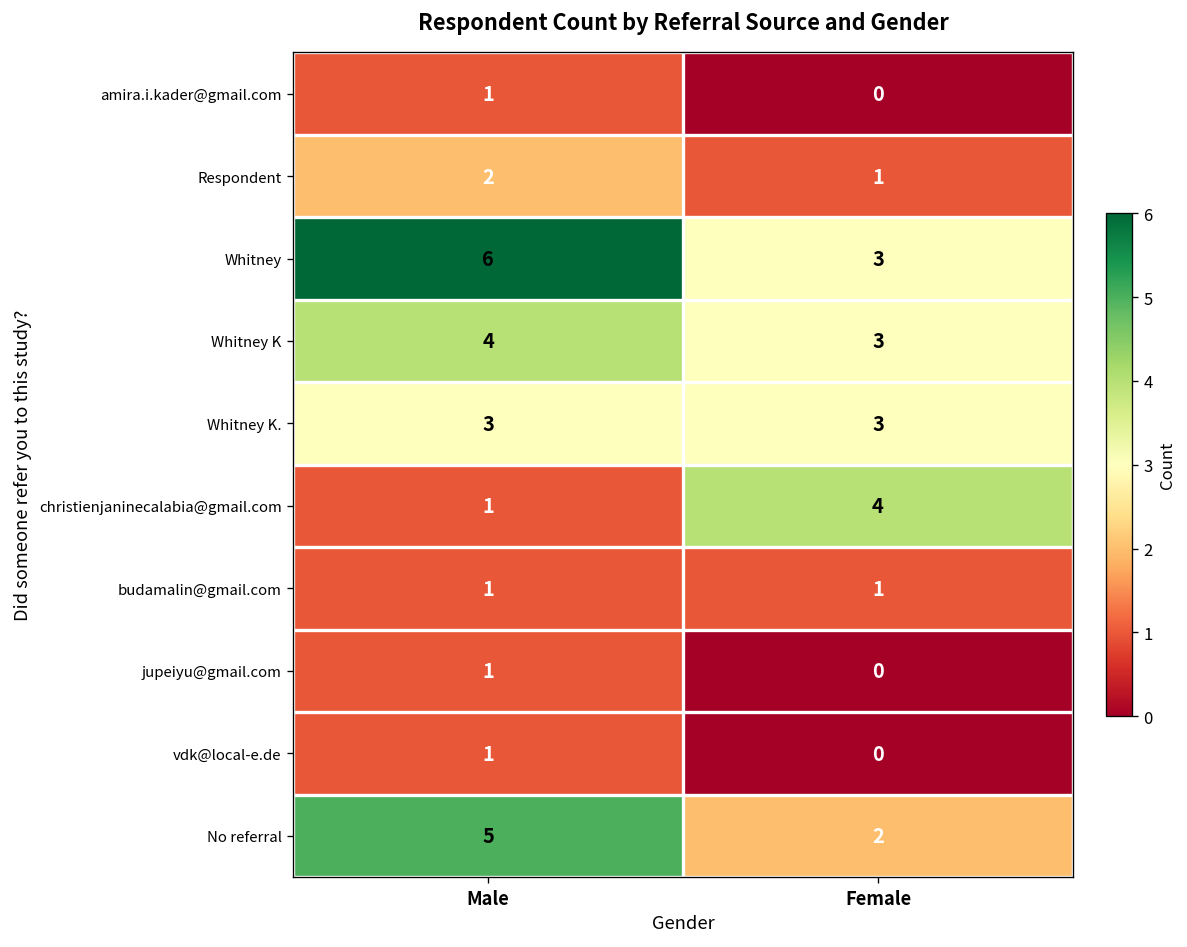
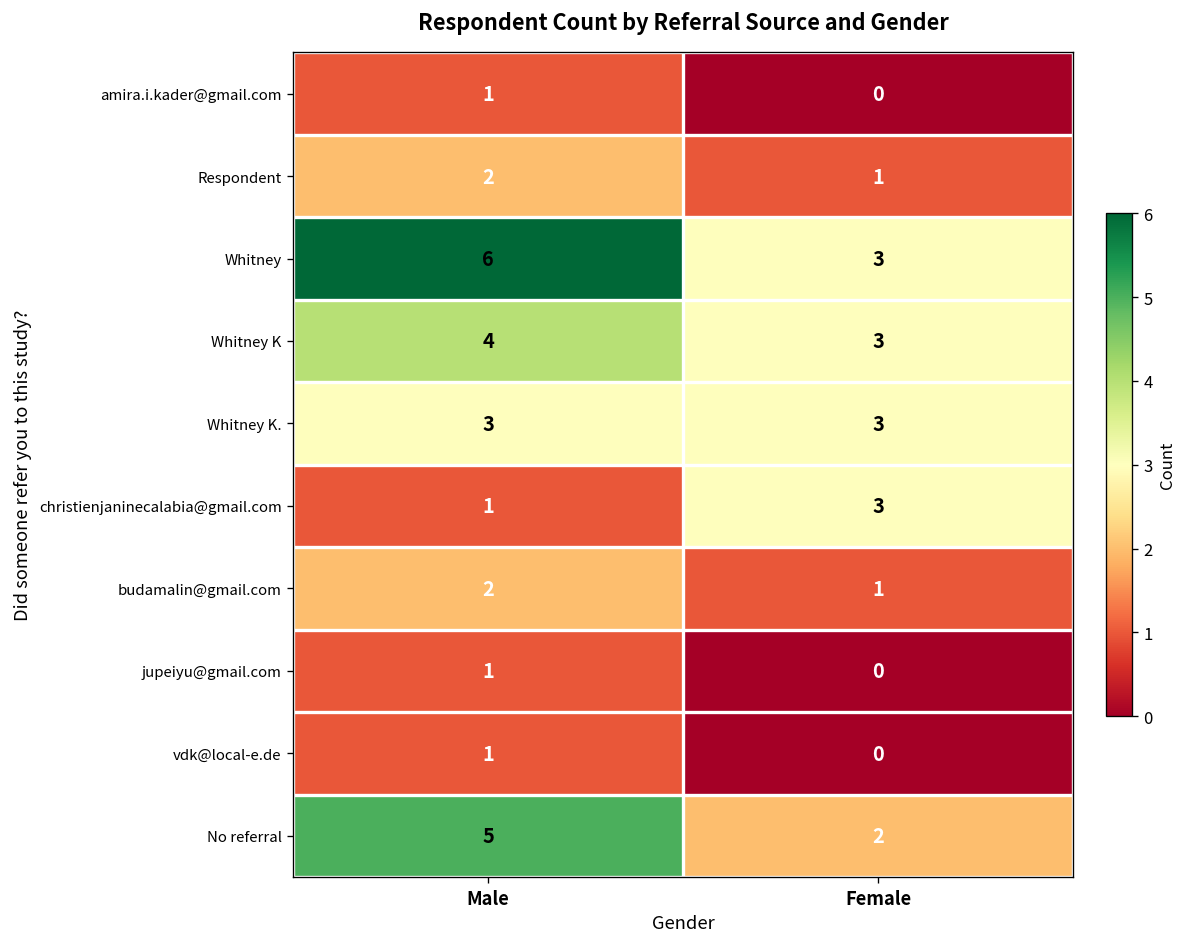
christienjaninecalabia@gmail.com, Female: 4 -> 3
budamalin@gmail.com, Male: 1 -> 2
